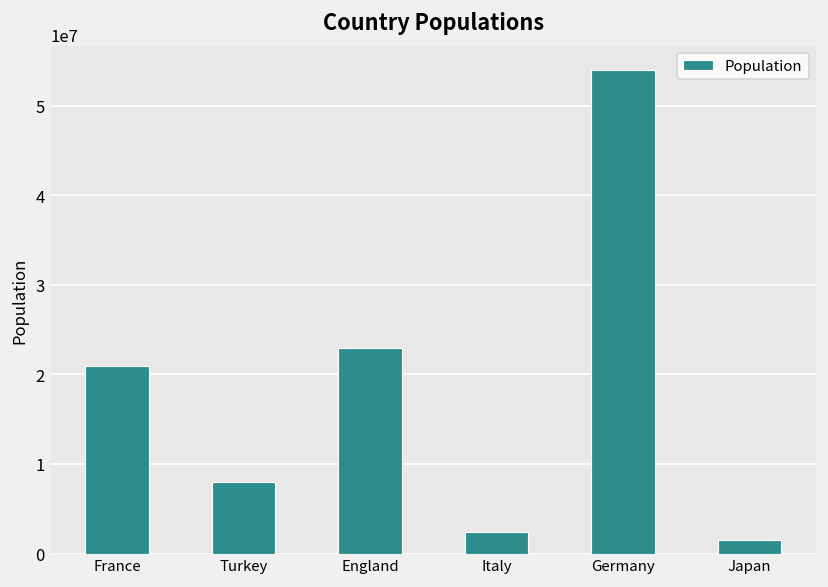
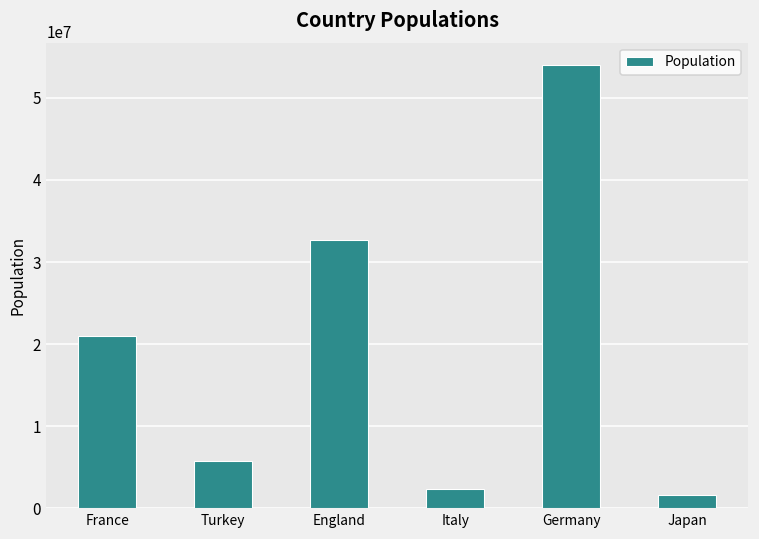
Turkey: 8000000 -> 6000000
England: 23000000 -> 33000000
